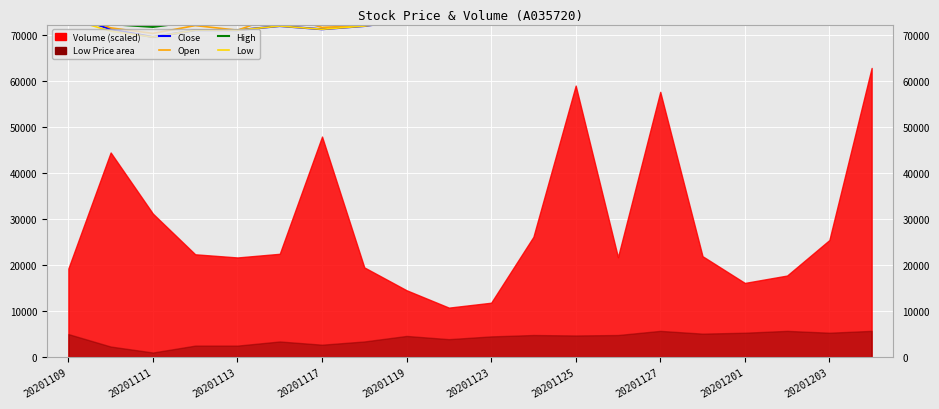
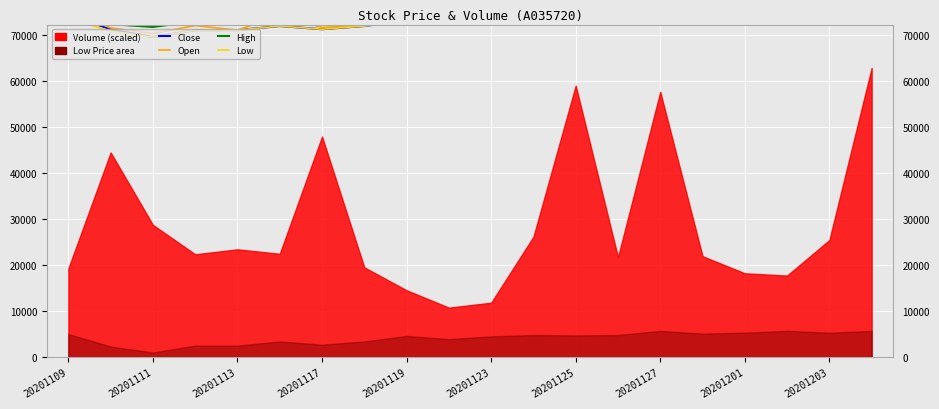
Volume (scaled), 20201111: 31000 -> 29000
Volume (scaled), 20201113: 22000 -> 23000
Volume (scaled), 20201201: 16000 -> 18000
